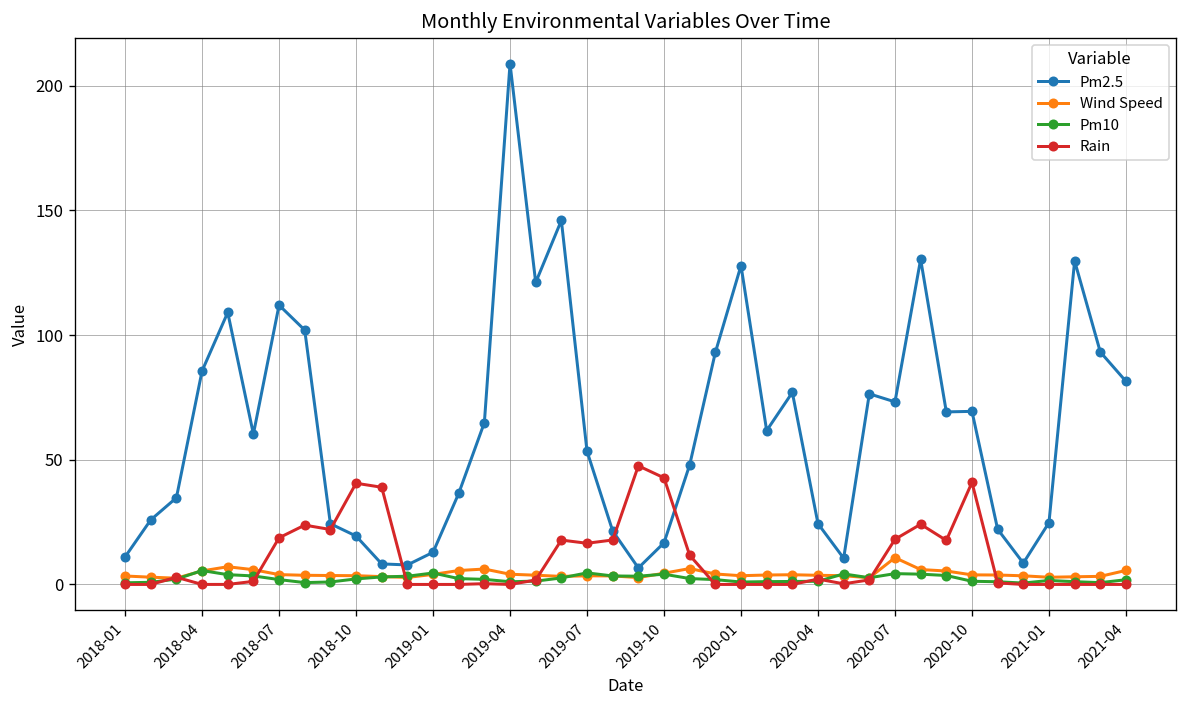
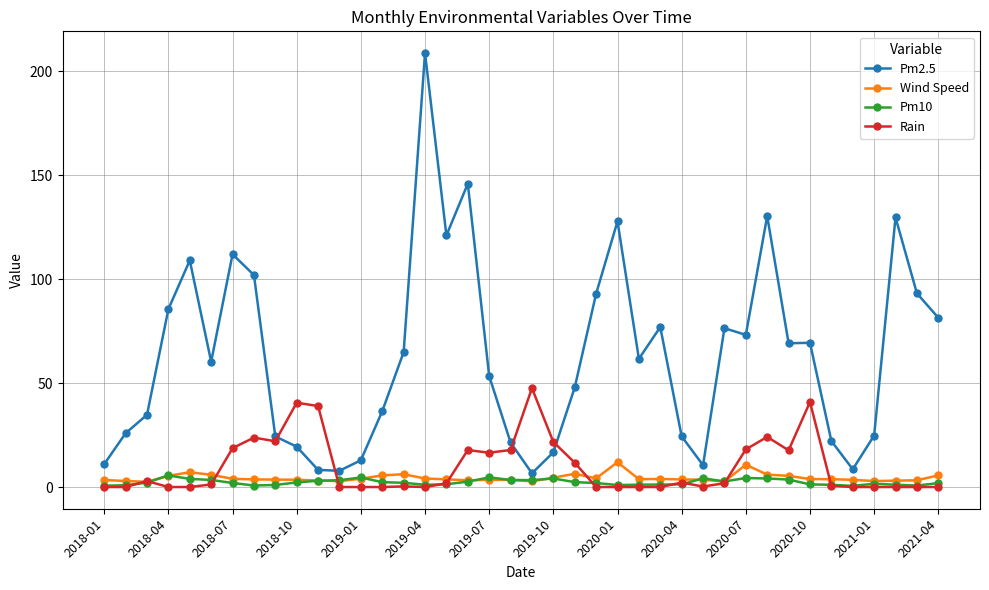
Rain, 2019-10: 43 -> 22
Wind Speed, 2020-01: 3 -> 12
